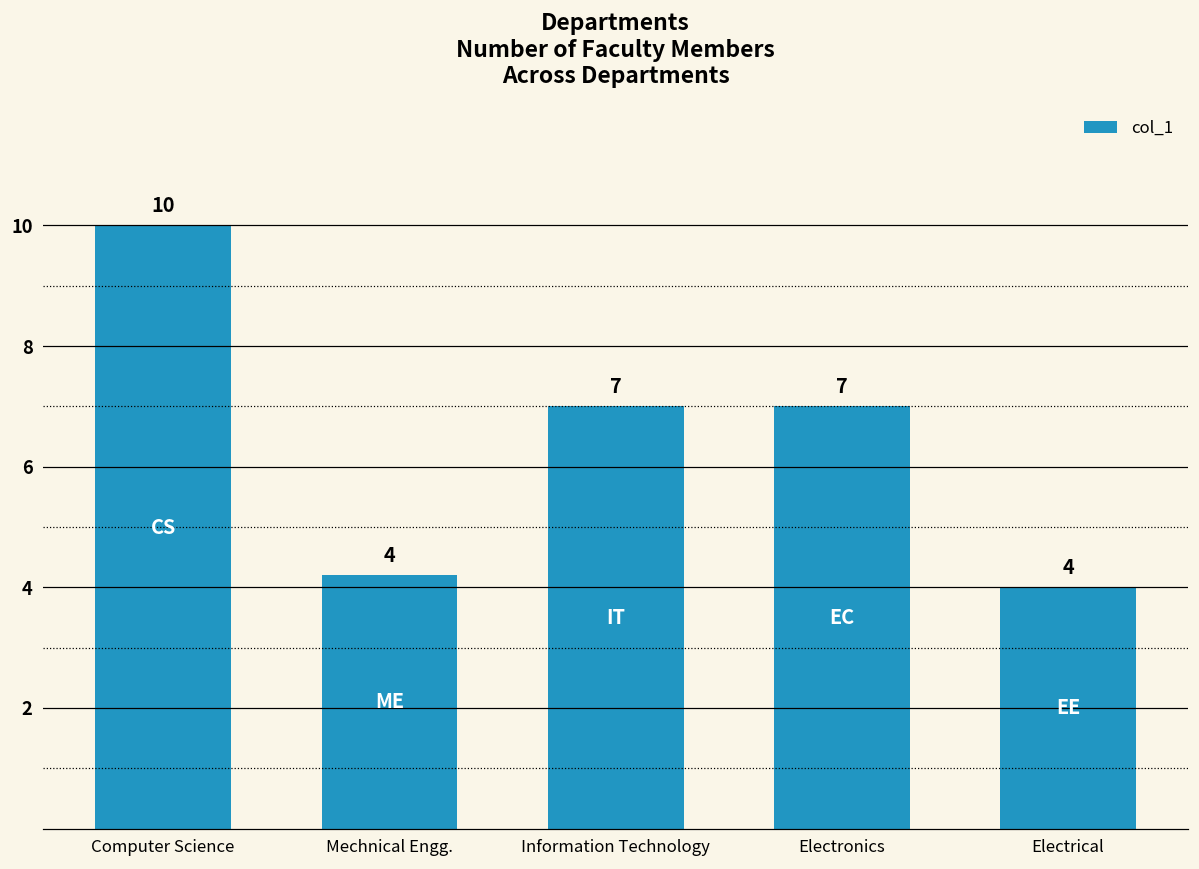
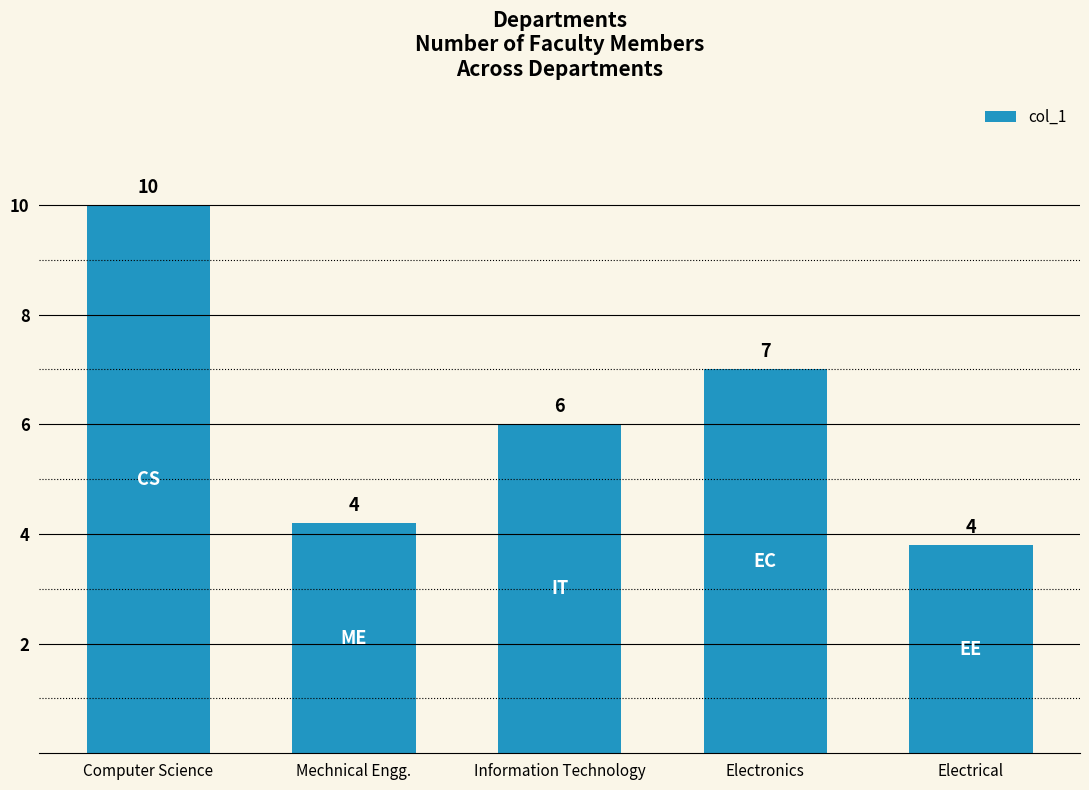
Information Technology: 7 -> 6
Electrical: 4.0 -> 3.8
